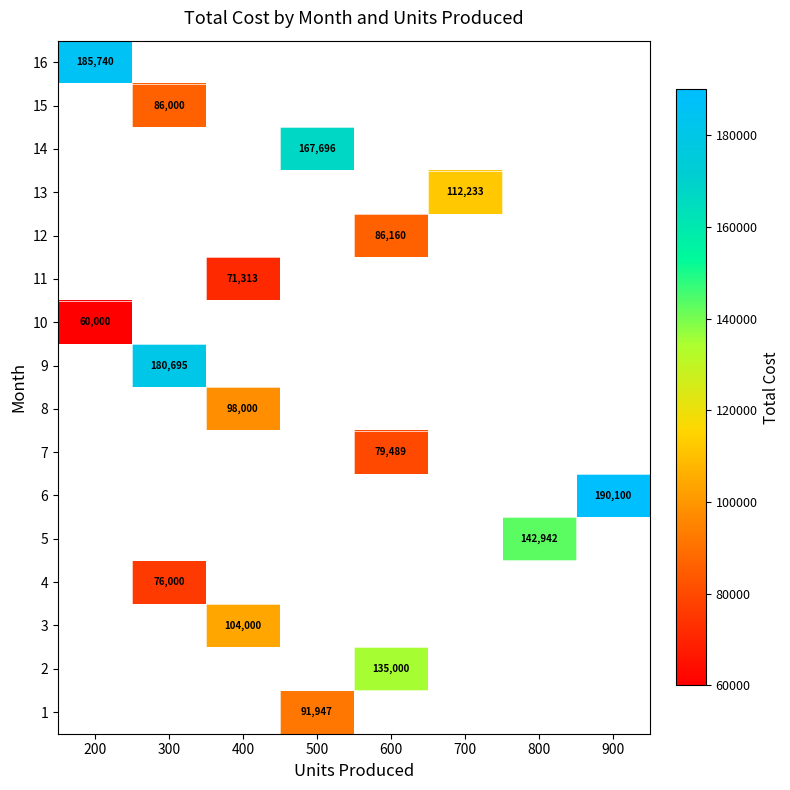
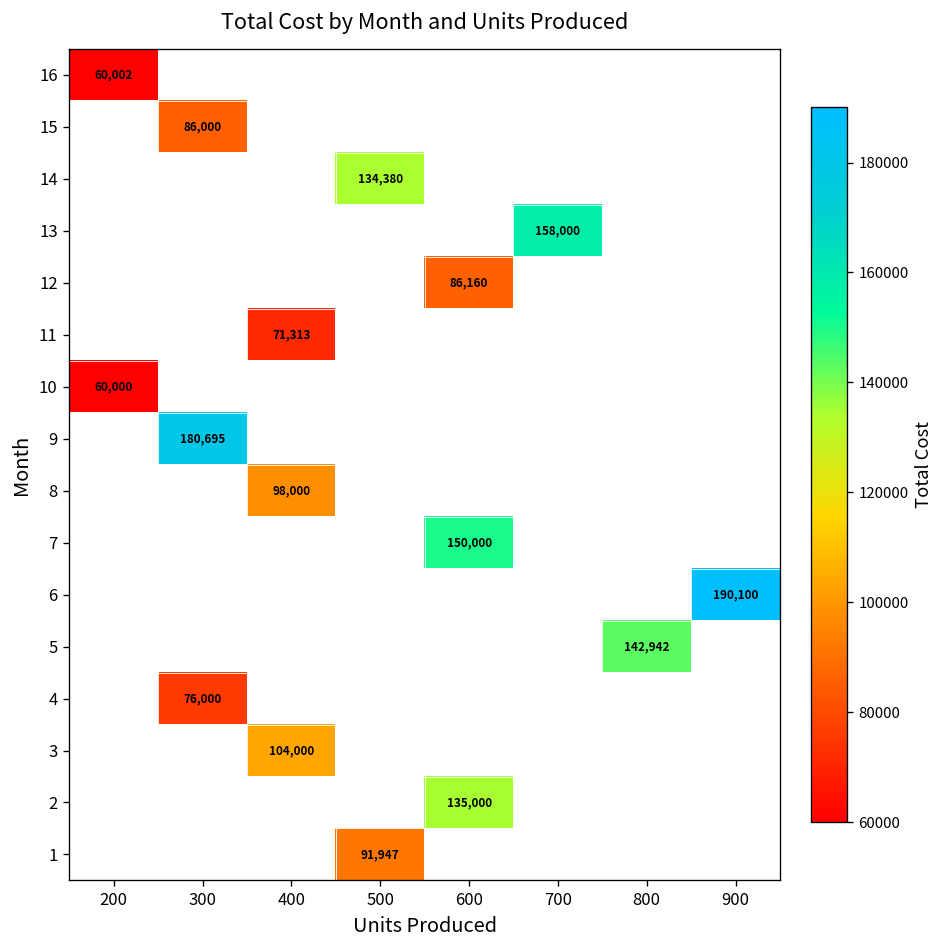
16, 200: 185,740 -> 60,002
14, 500: 167,696 -> 134,380
13, 700: 112,233 -> 158,000
7, 600: 79,489 -> 150,000
